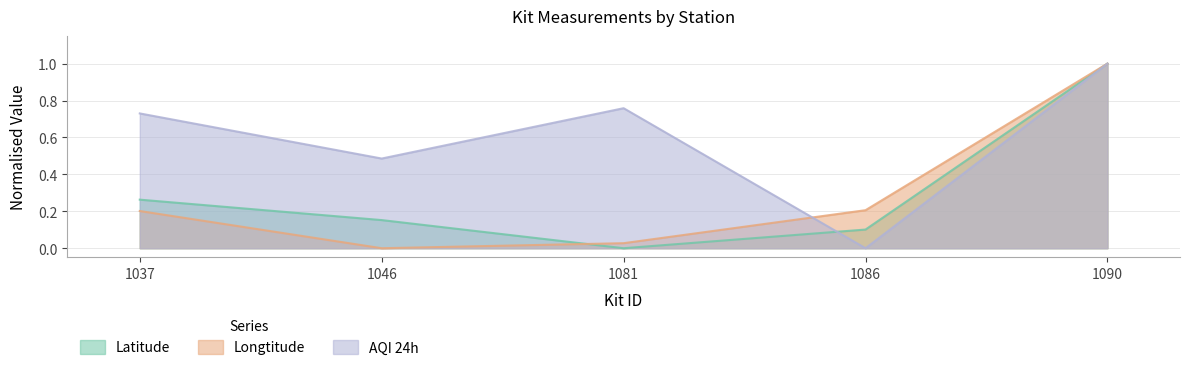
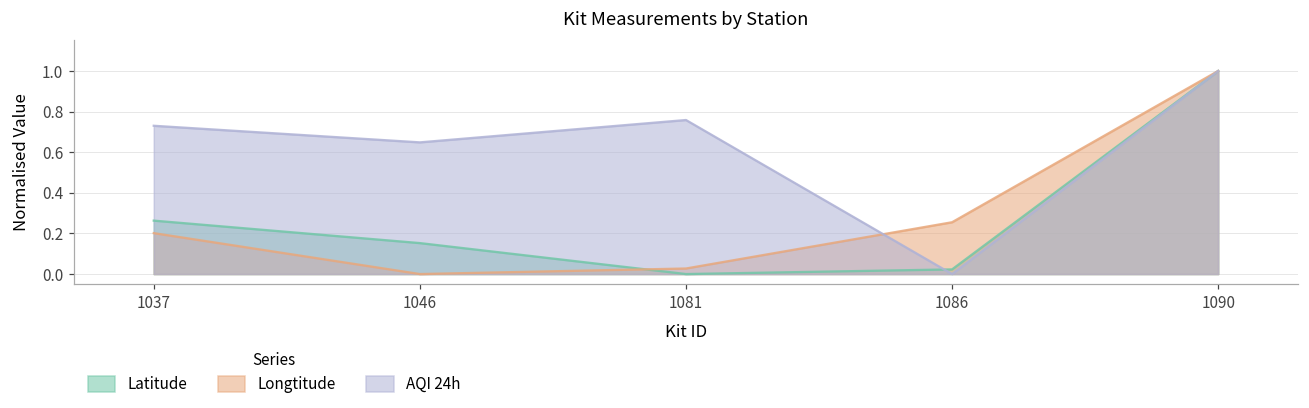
AQI 24h, 1046: 0.49 -> 0.65
Latitude, 1086: 0.10 -> 0.02
Longtitude, 1086: 0.21 -> 0.26
